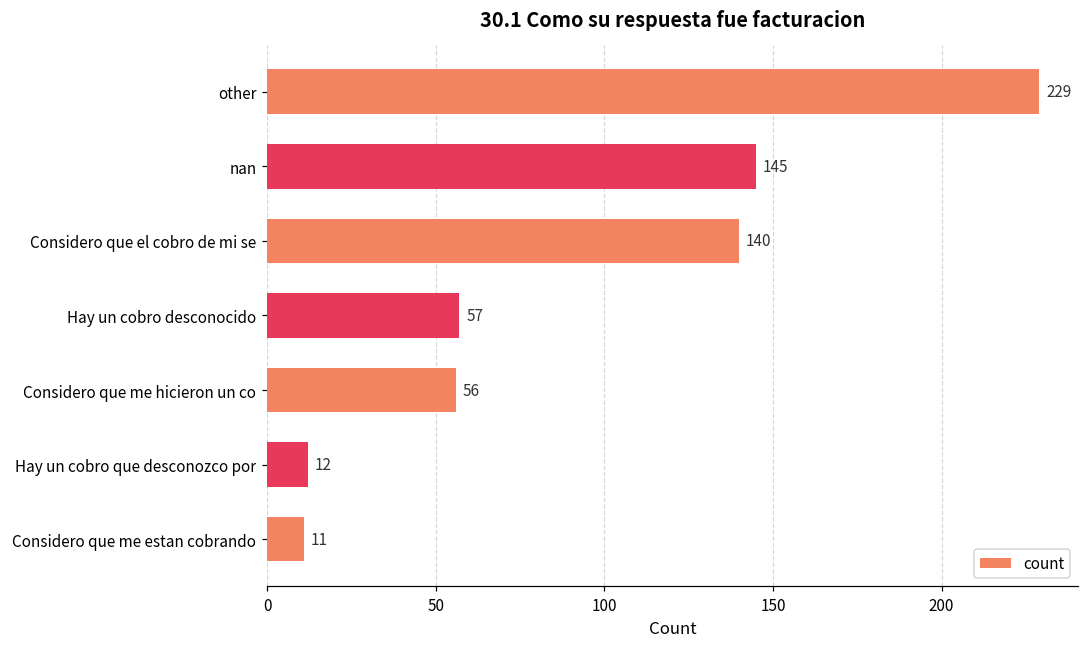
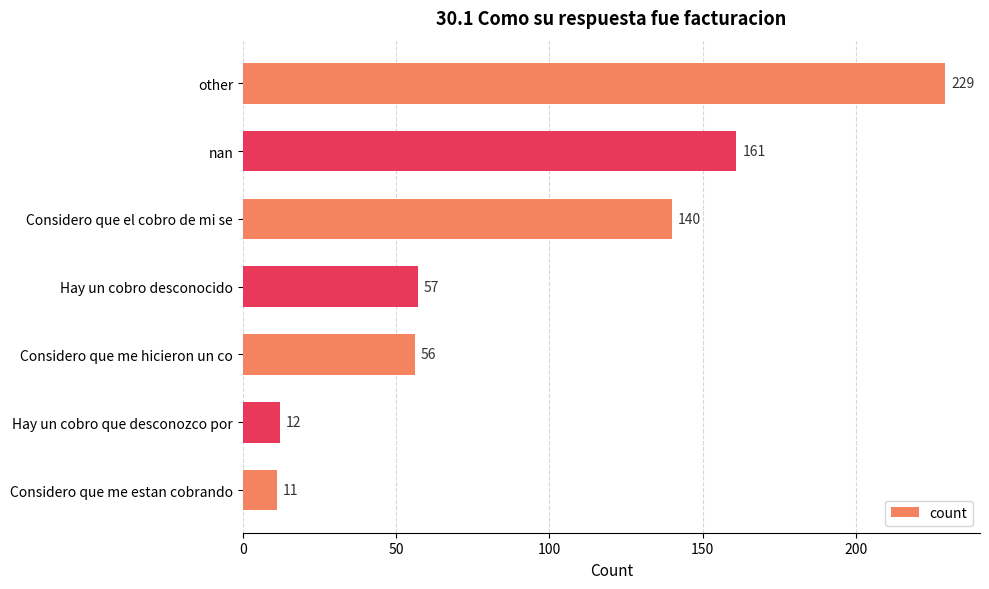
nan: 145 -> 161
